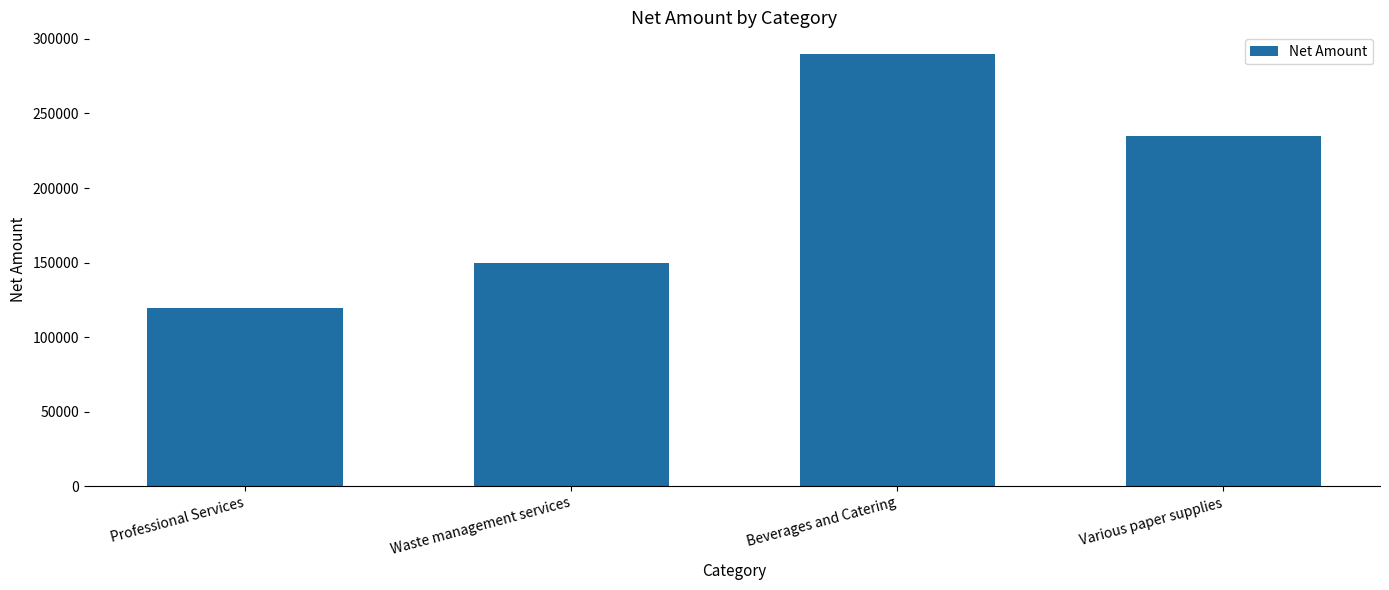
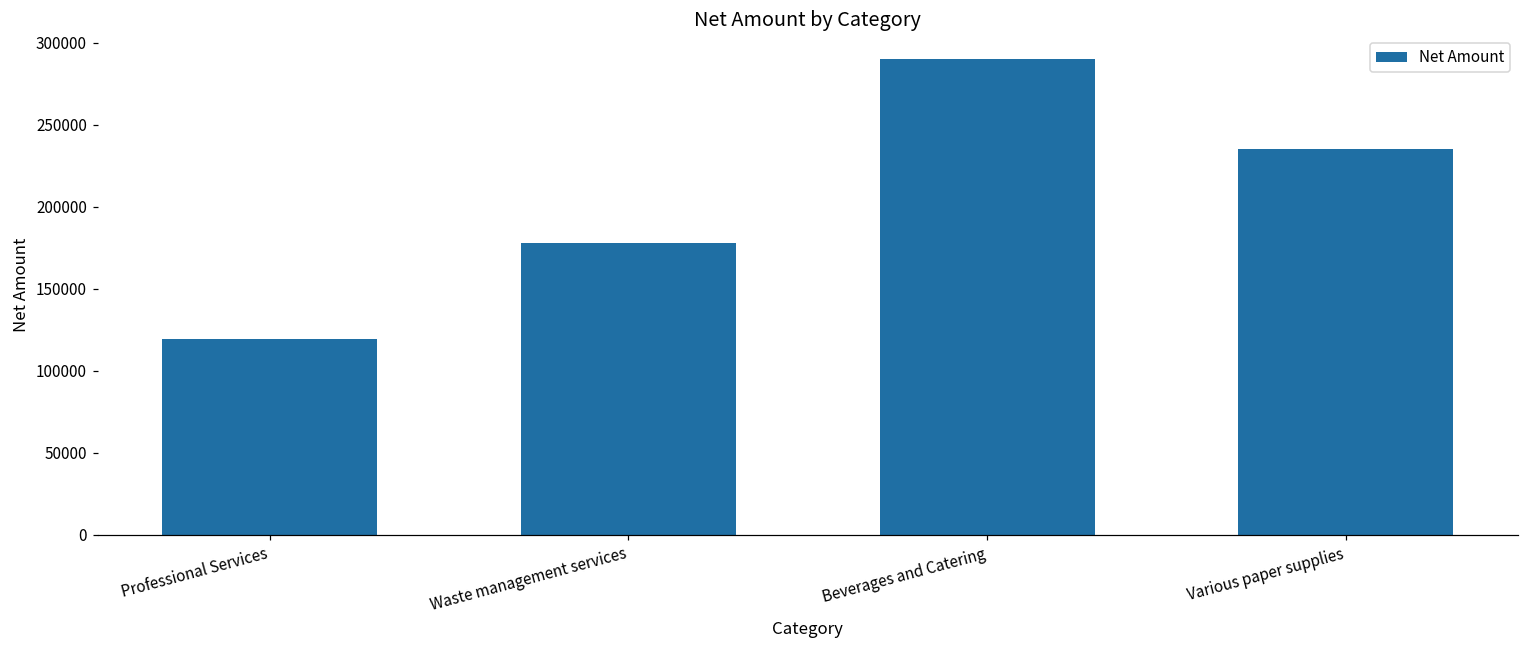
Waste management services: 150000 -> 178000
